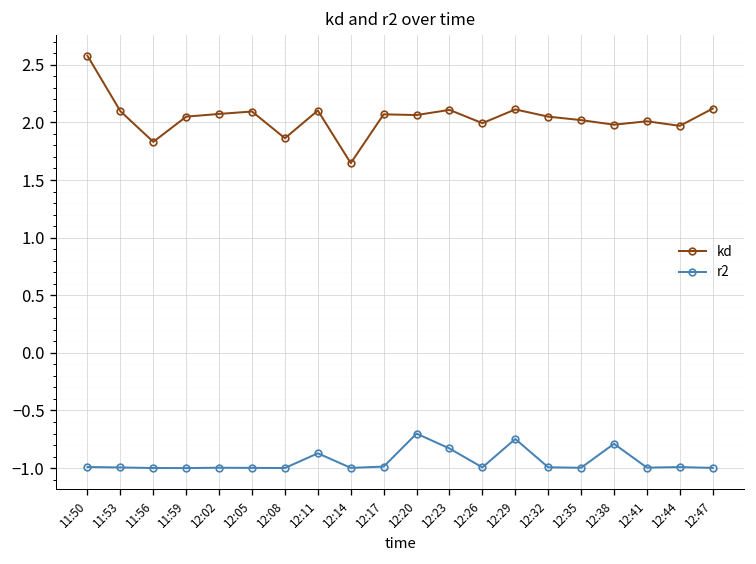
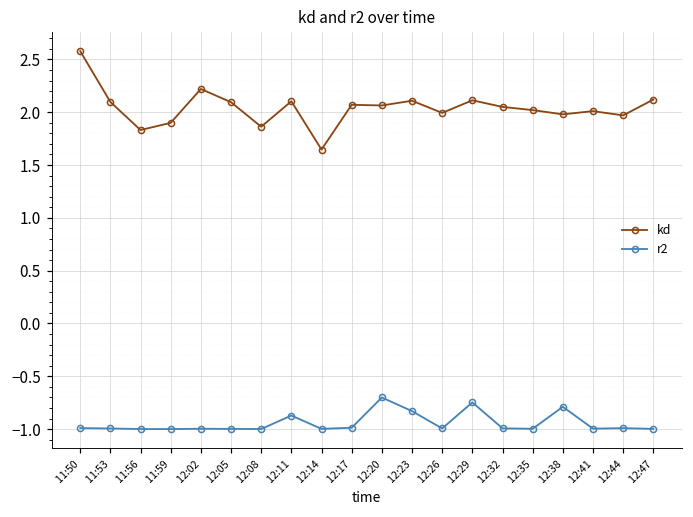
kd, 11:59: 2.1 -> 1.9
kd, 12:02: 2.1 -> 2.2
